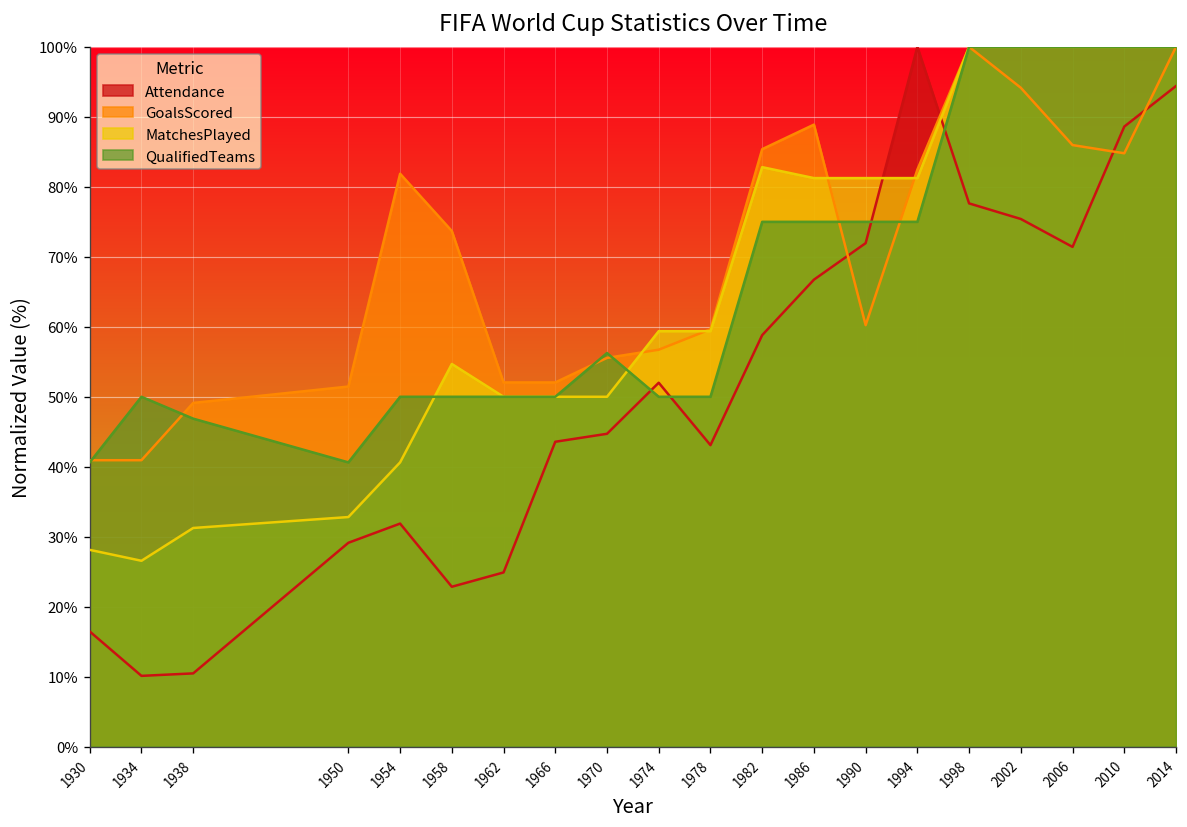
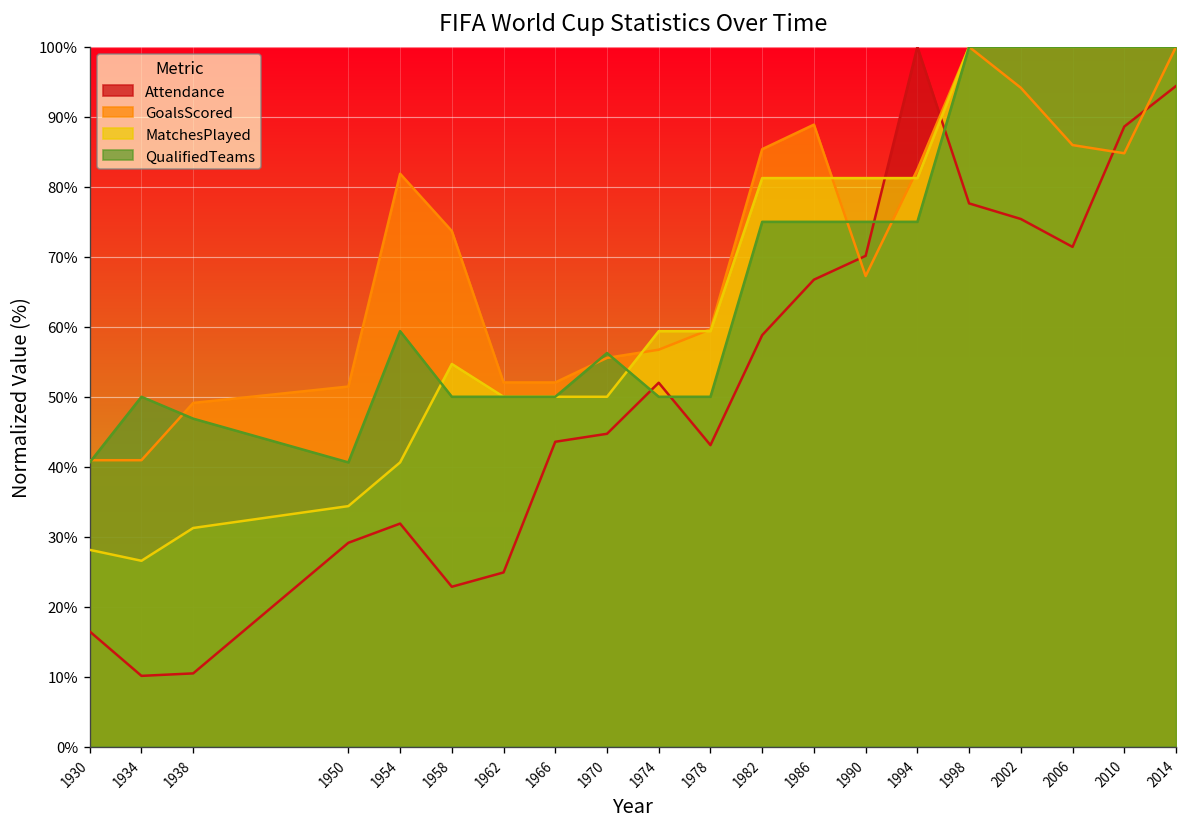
MatchesPlayed, 1950: 33% -> 34%
QualifiedTeams, 1954: 50% -> 59%
MatchesPlayed, 1982: 83% -> 81%
Attendance, 1990: 72% -> 70%
GoalsScored, 1990: 60% -> 67%
